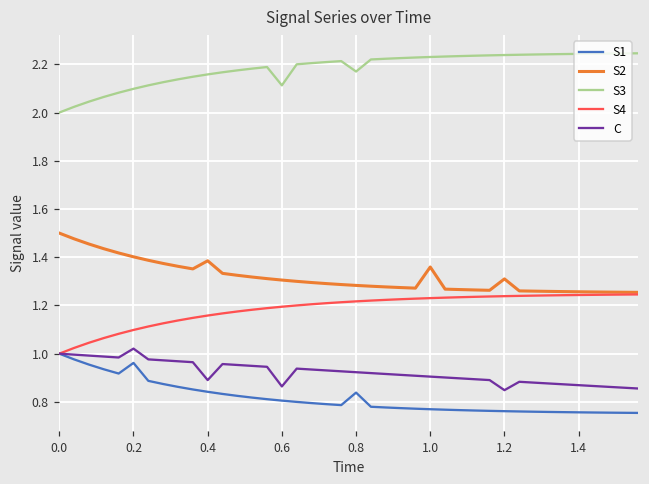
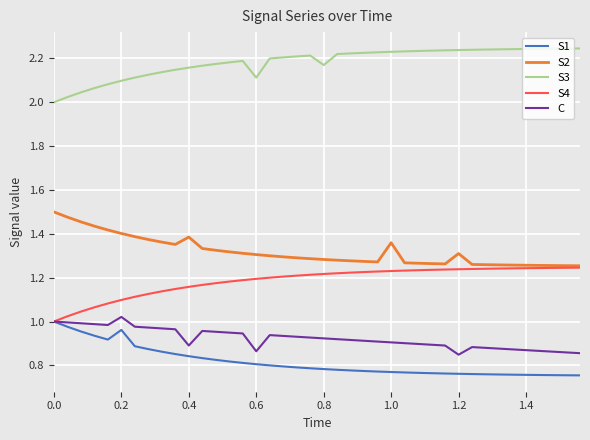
S1, 0.8: 0.84 -> 0.78
